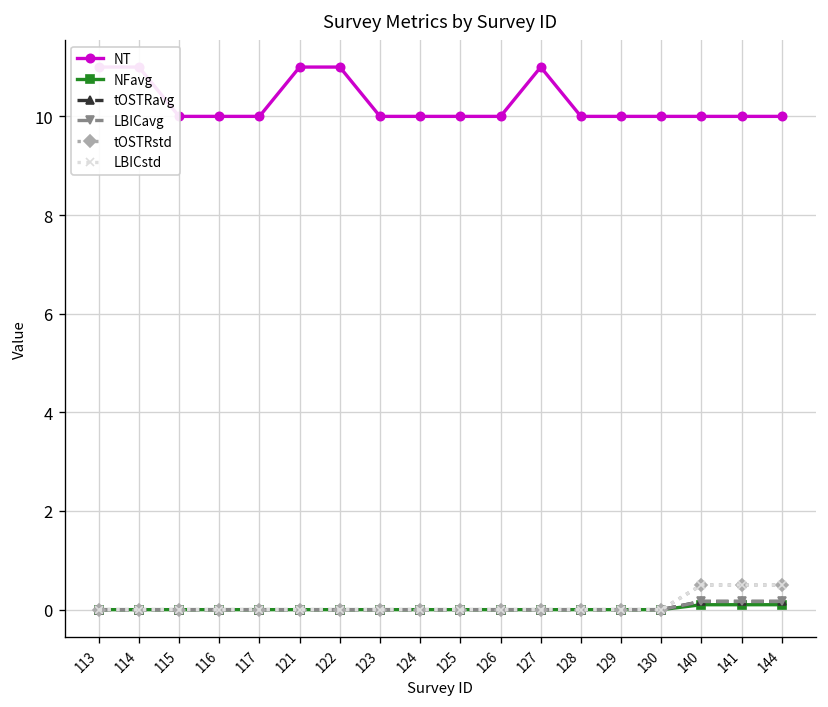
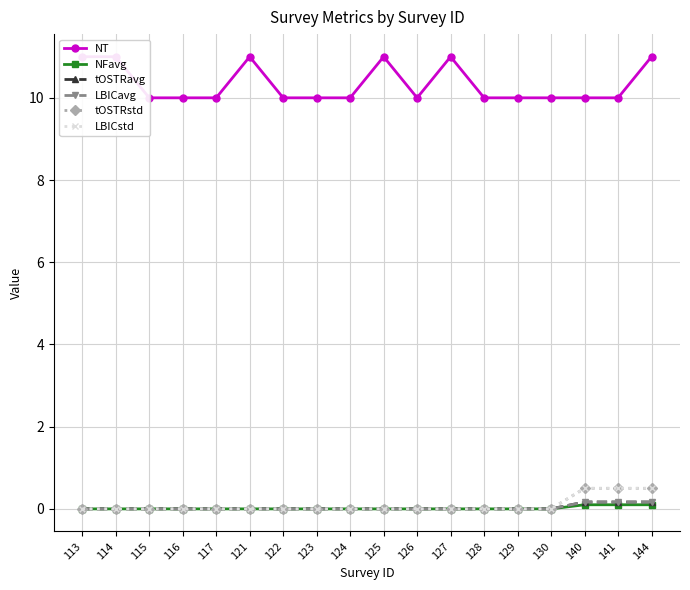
NT, 122: 11 -> 10
NT, 125: 10 -> 11
NT, 144: 10 -> 11
